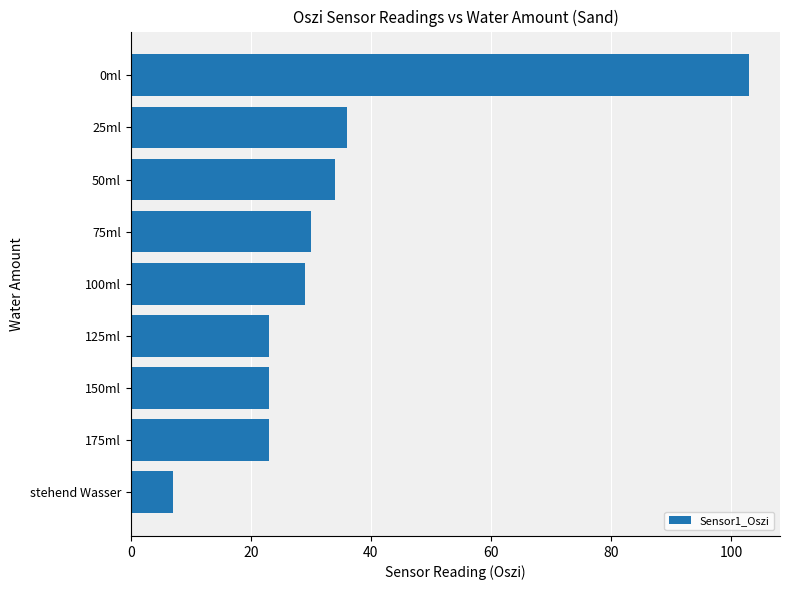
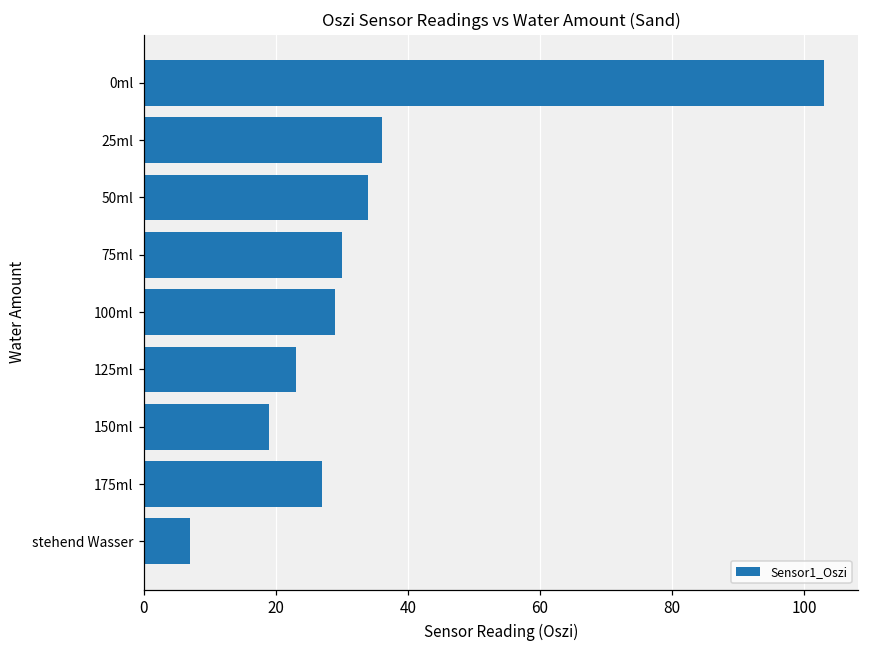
150ml: 23 -> 19
175ml: 23 -> 27
